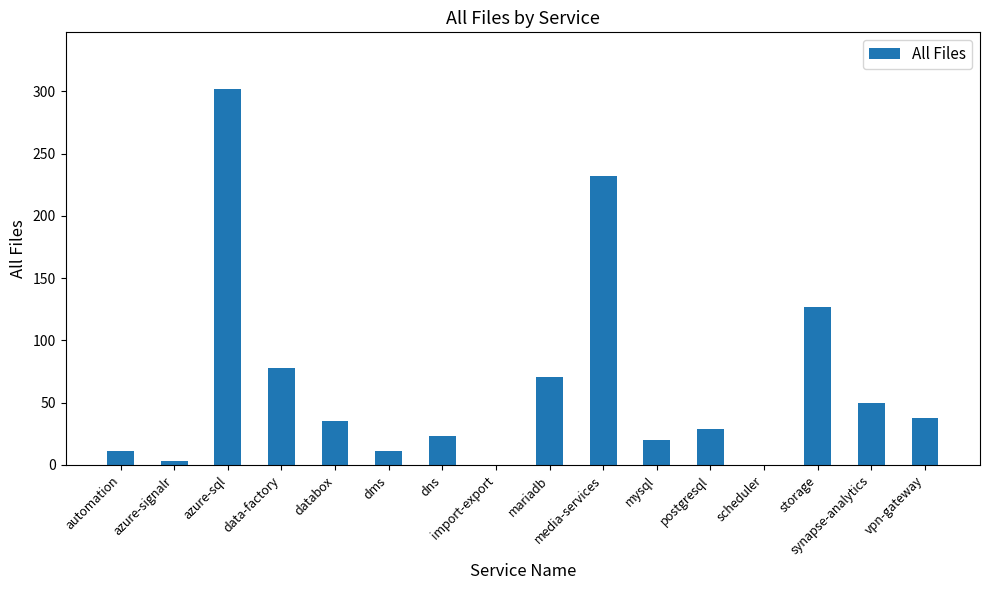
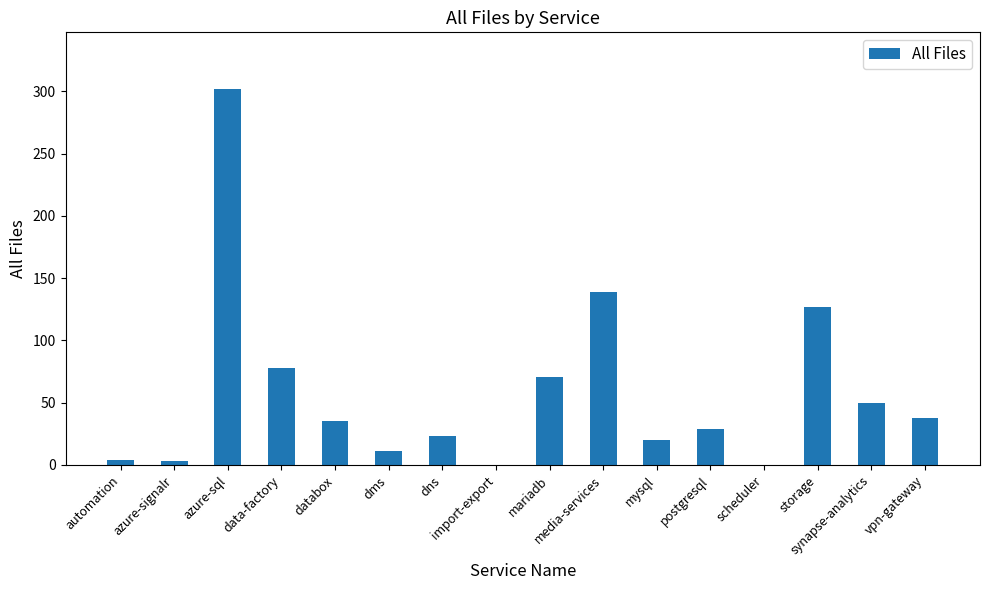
automation: 11 -> 4
media-services: 232 -> 139
